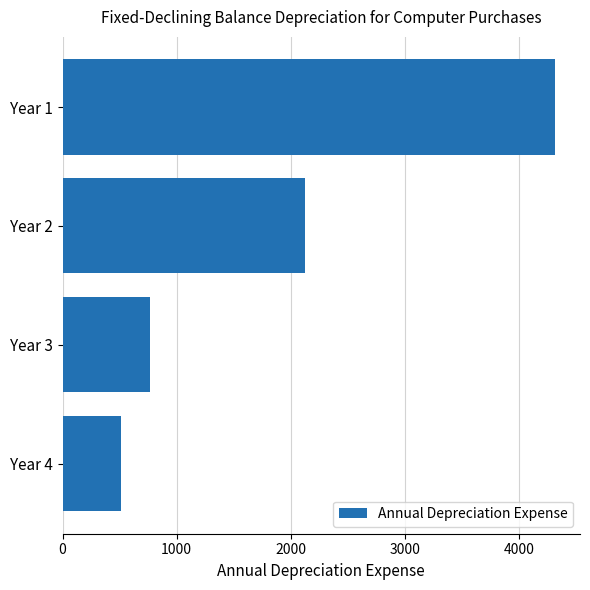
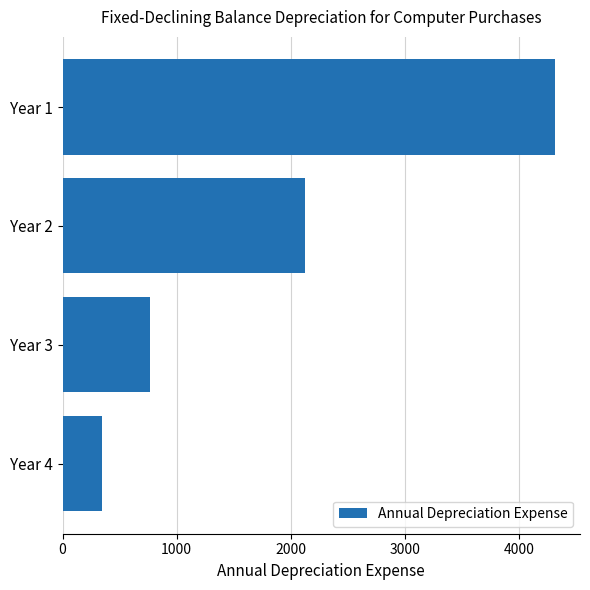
Year 4: 510 -> 350
